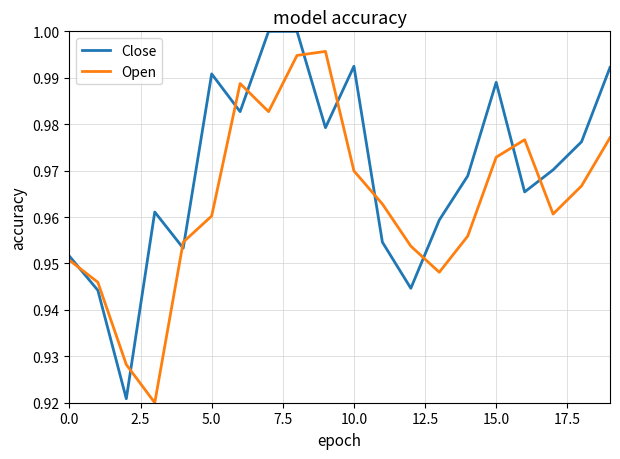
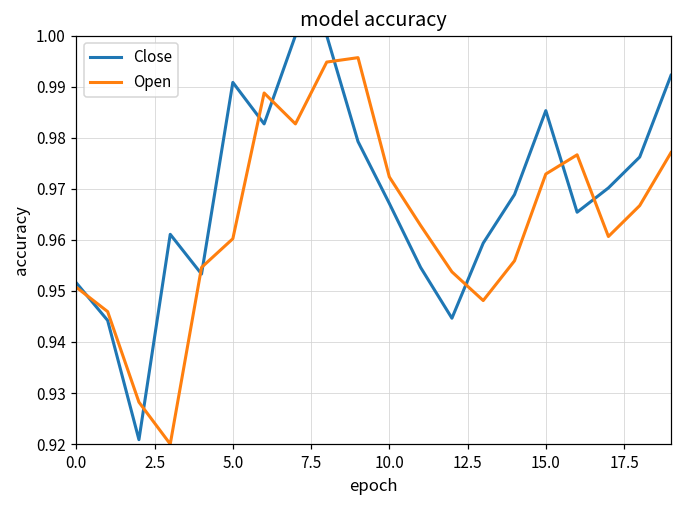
Close, 10.0: 0.992 -> 0.967
Open, 10.0: 0.970 -> 0.972
Close, 15.0: 0.989 -> 0.985
